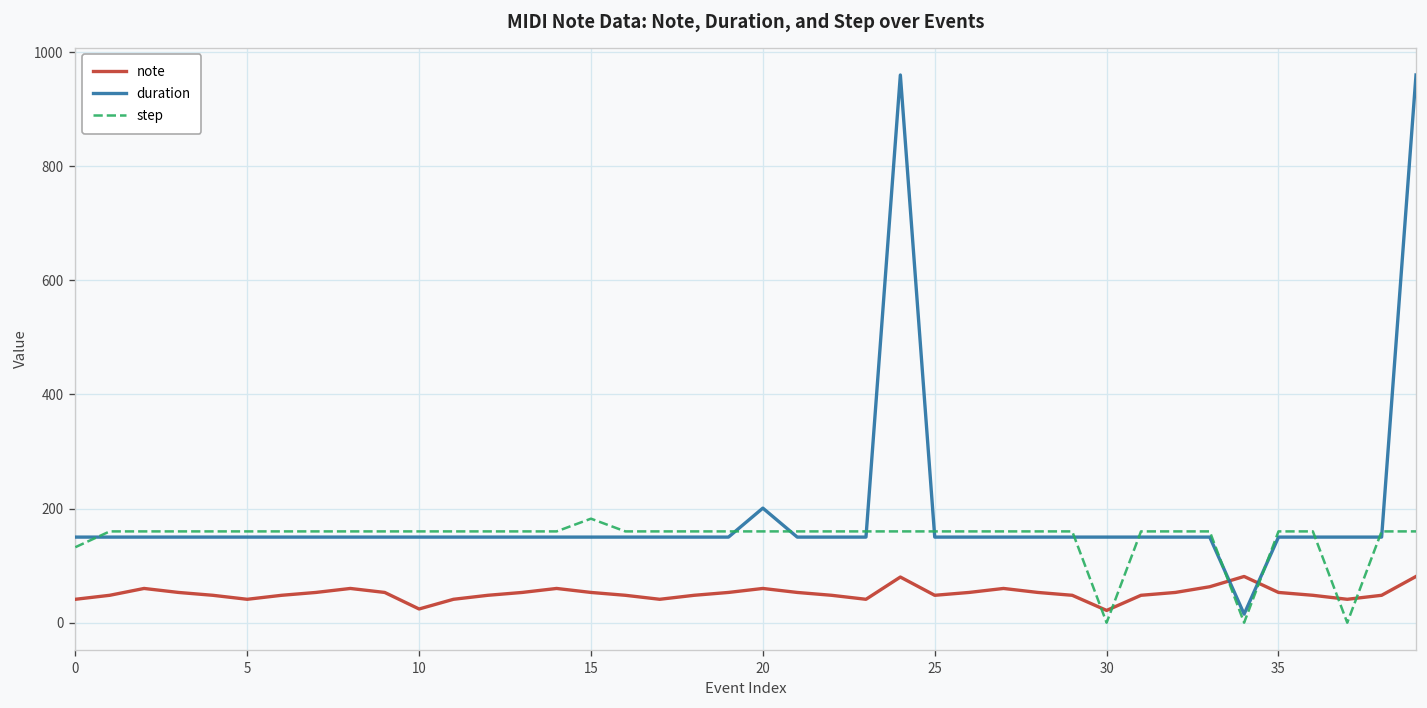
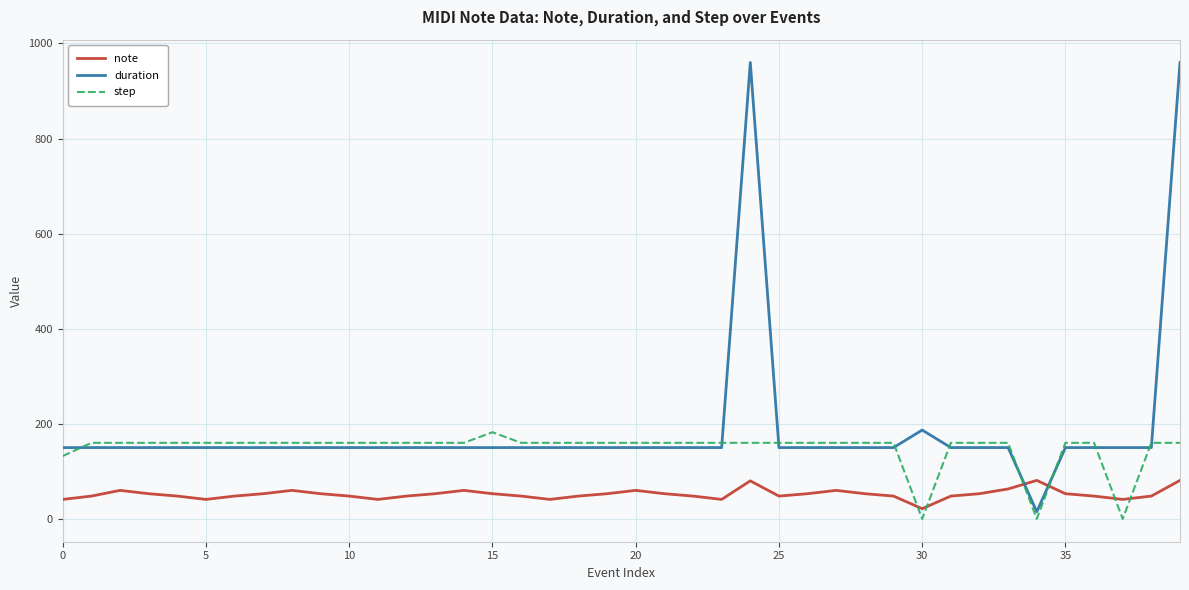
note, 10: 20 -> 50
duration, 20: 200 -> 150
duration, 30: 150 -> 190
